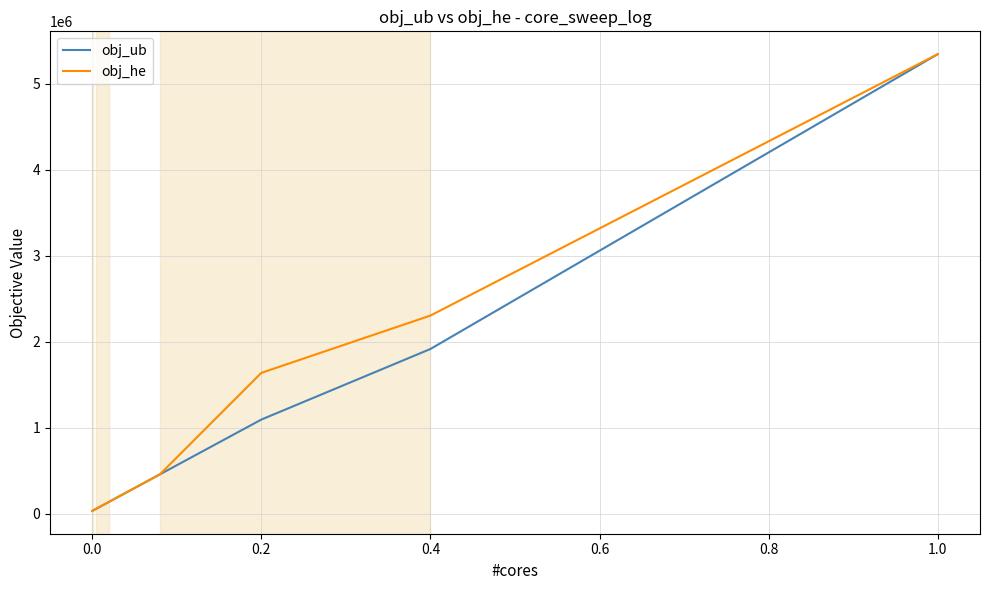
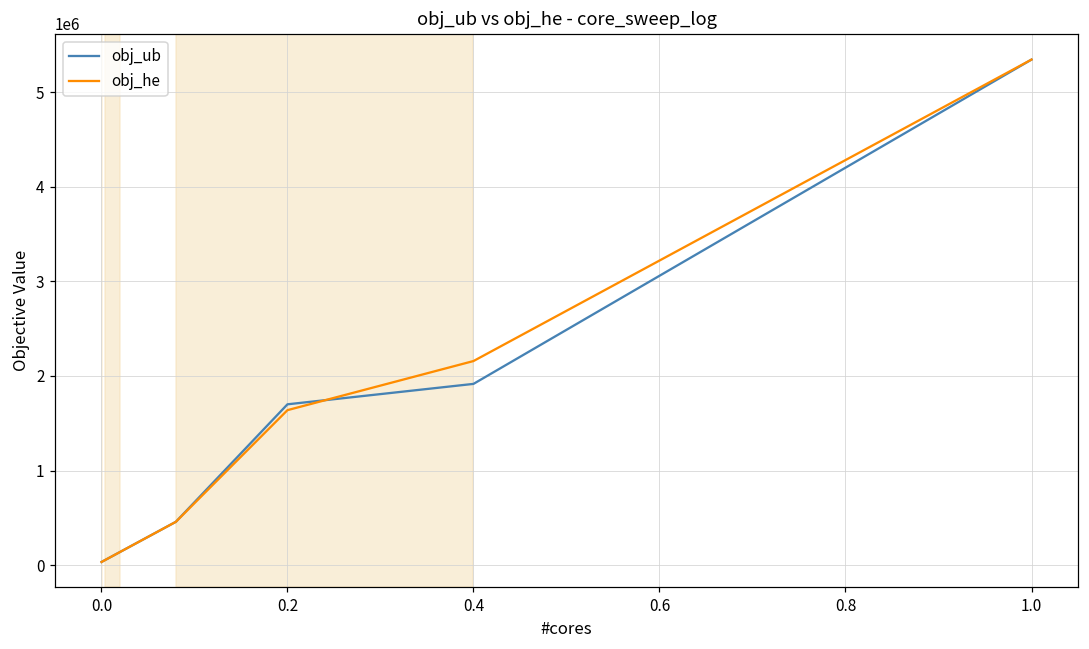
obj_ub, 0.2: 1100000 -> 1700000
obj_he, 0.4: 2300000 -> 2200000
